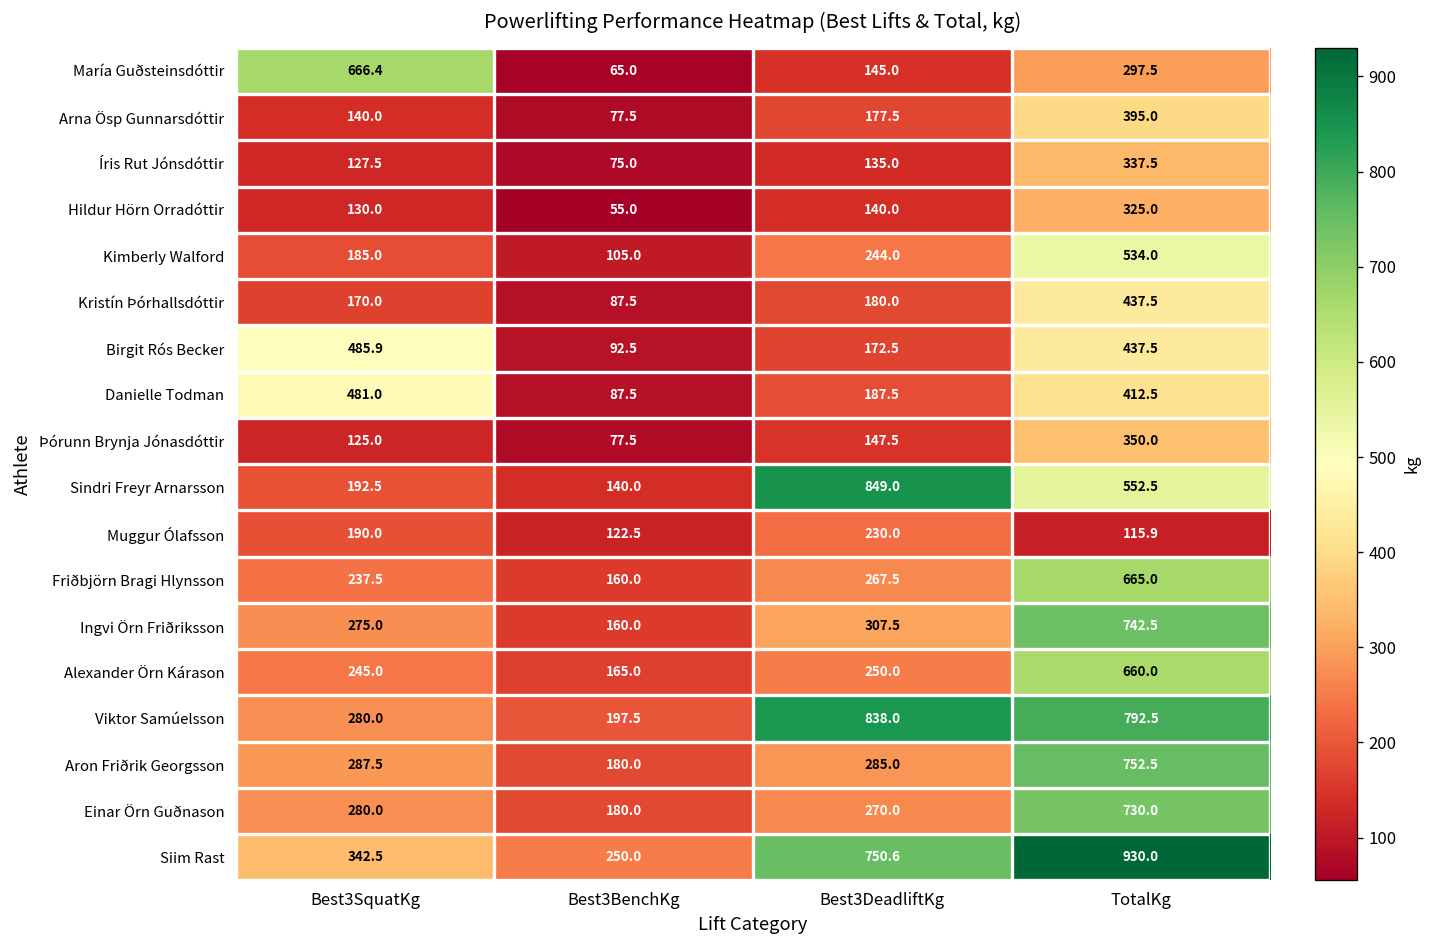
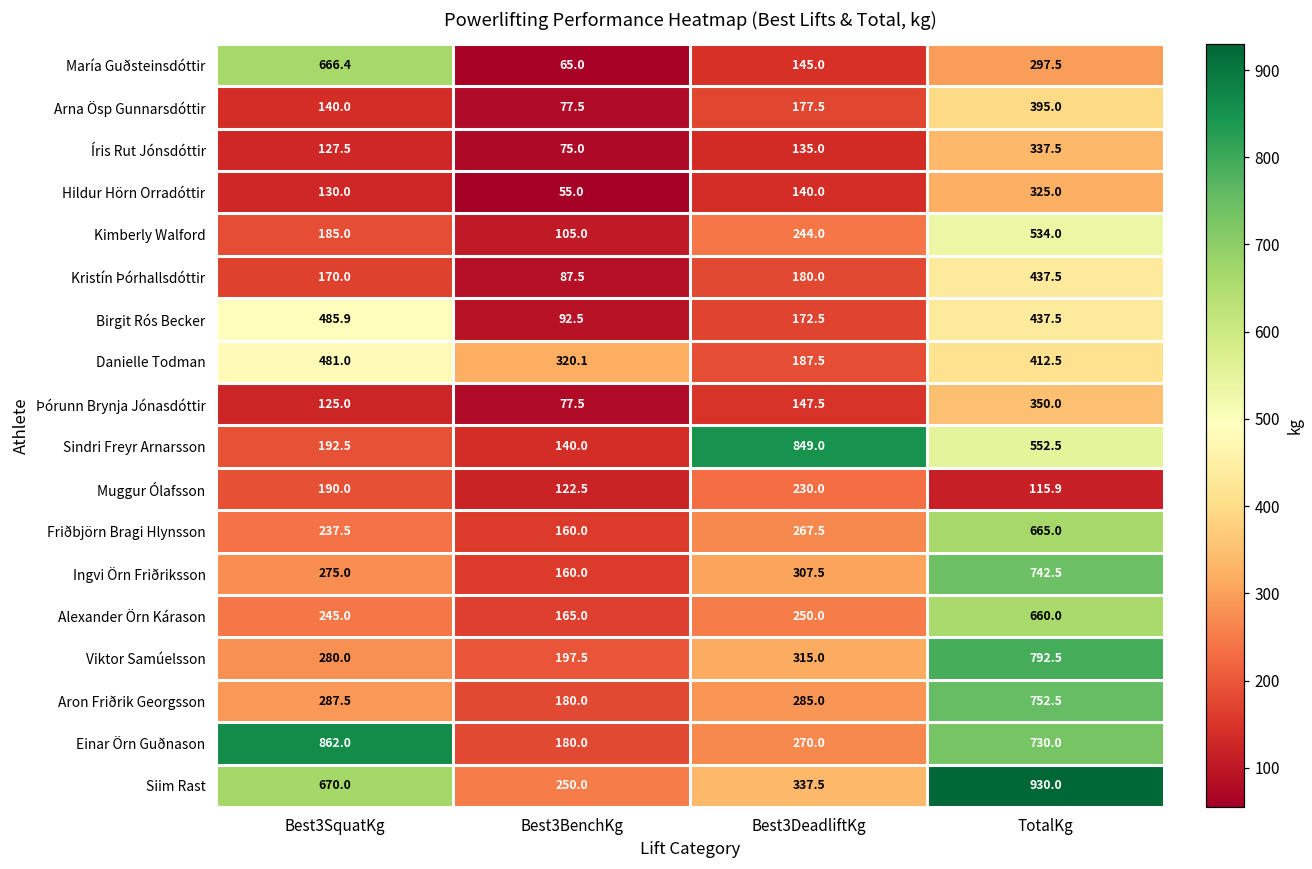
Danielle Todman, Best3BenchKg: 87.5 -> 320.1
Viktor Samúelsson, Best3DeadliftKg: 838.0 -> 315.0
Einar Örn Guðnason, Best3SquatKg: 280.0 -> 862.0
Siim Rast, Best3SquatKg: 342.5 -> 670.0
Siim Rast, Best3DeadliftKg: 750.6 -> 337.5
